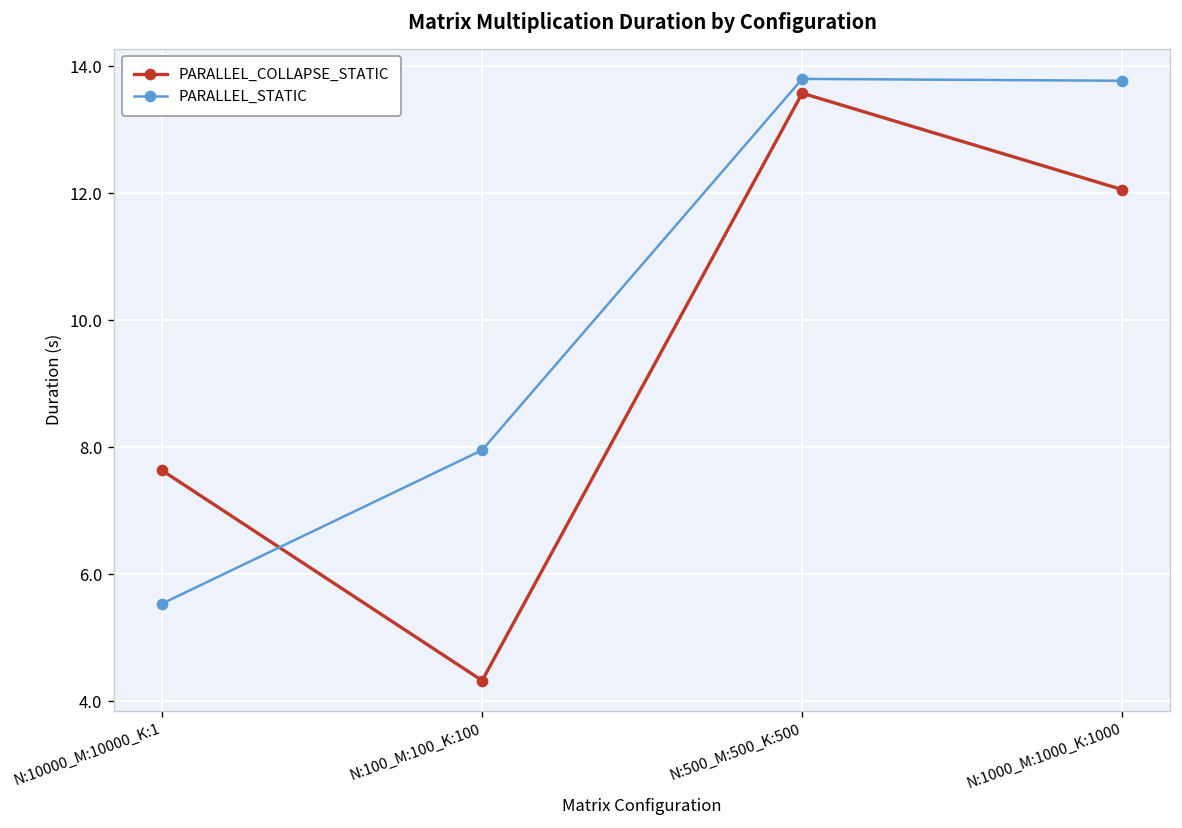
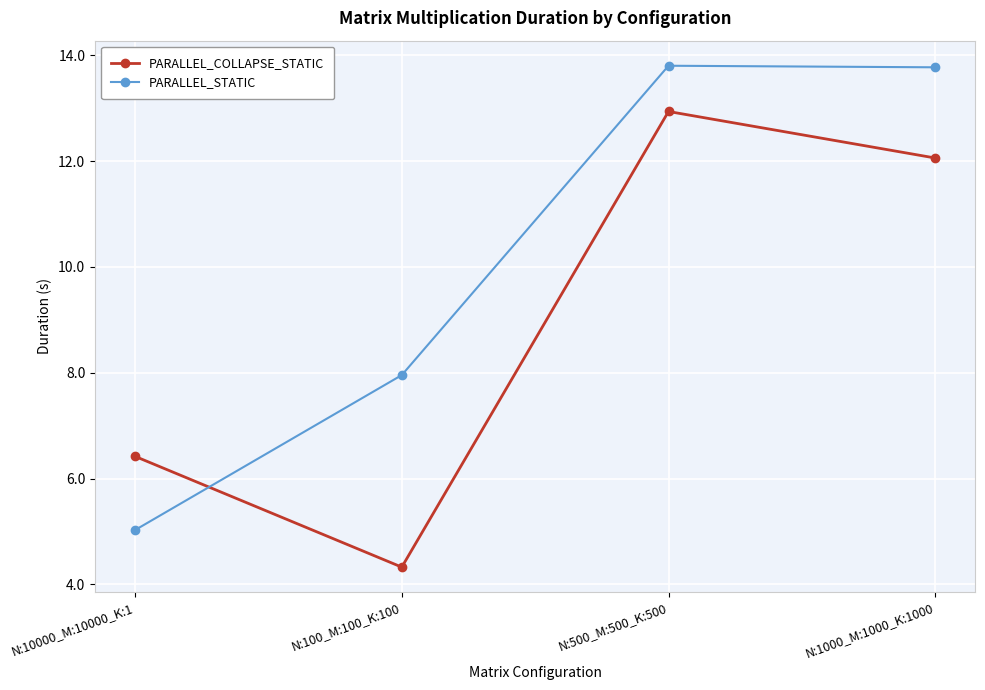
PARALLEL_COLLAPSE_STATIC, N:10000_M:10000_K:1: 7.6 -> 6.4
PARALLEL_STATIC, N:10000_M:10000_K:1: 5.5 -> 5.0
PARALLEL_COLLAPSE_STATIC, N:500_M:500_K:500: 13.6 -> 12.9
